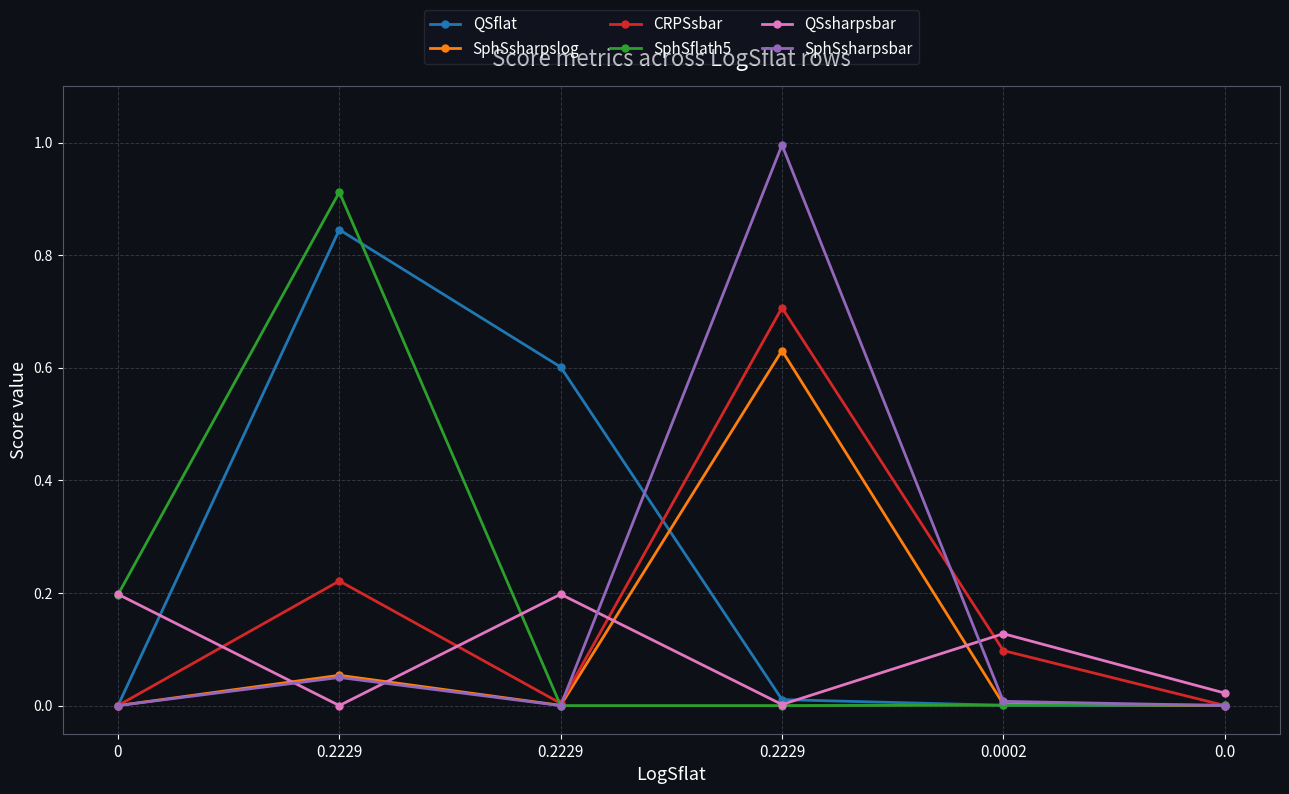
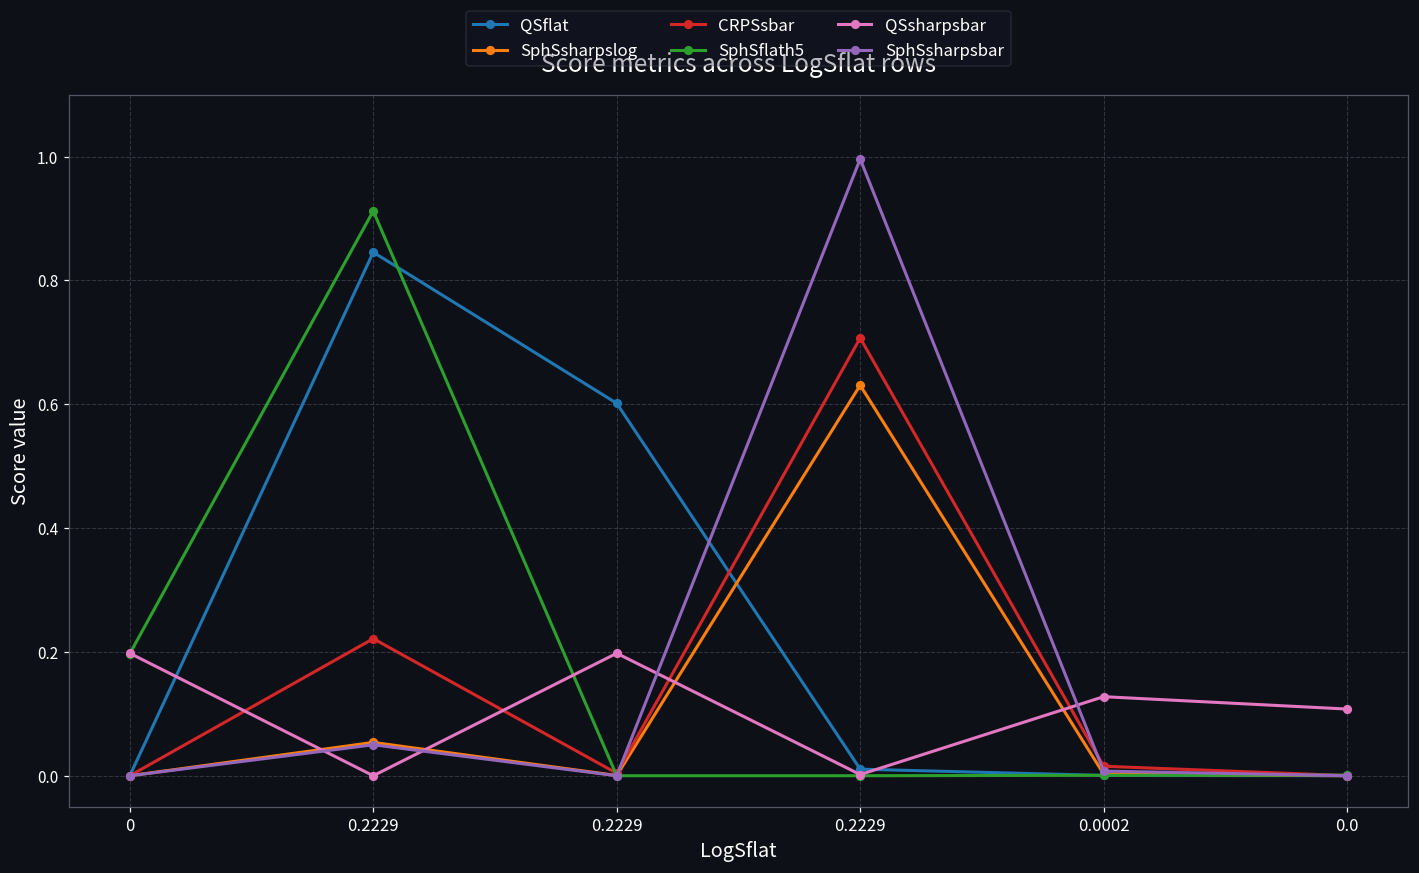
CRPSsbar, 0.0002: 0.10 -> 0.02
QSsharpsbar, 0.0: 0.02 -> 0.11
